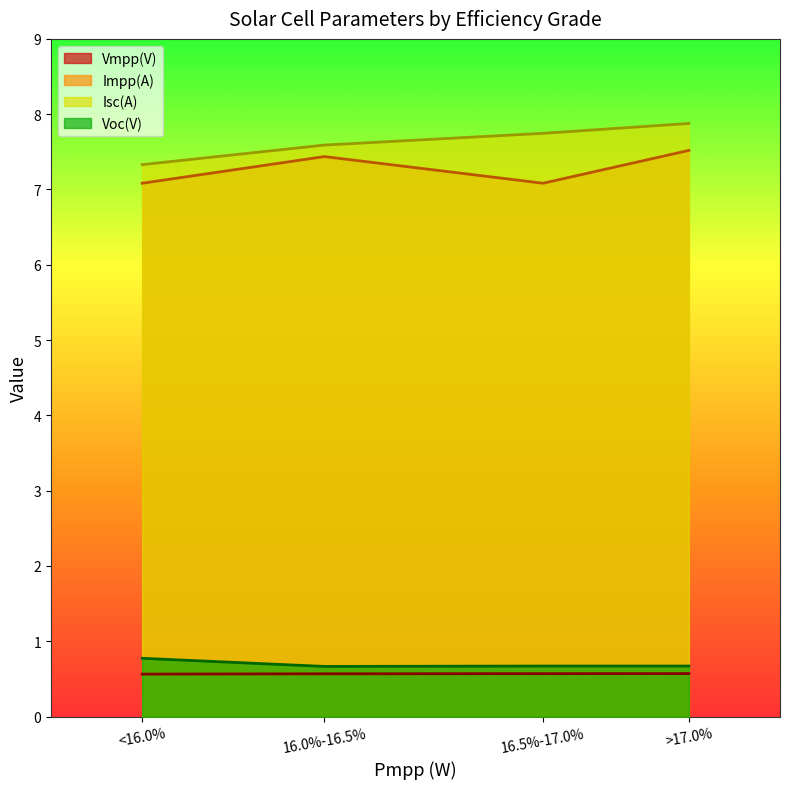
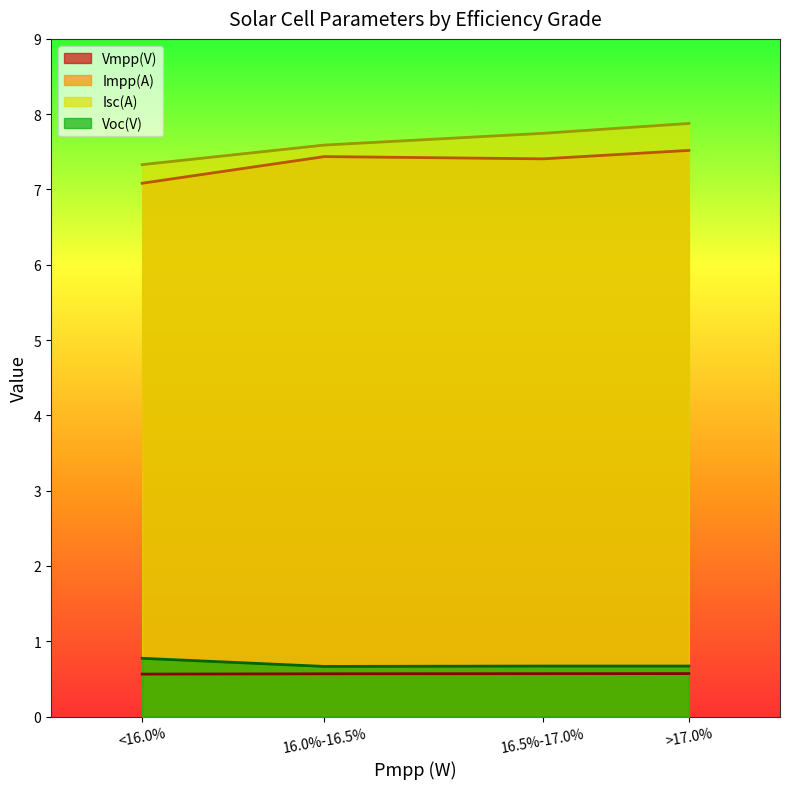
Impp(A), 16.5%-17.0%: 7.1 -> 7.4
